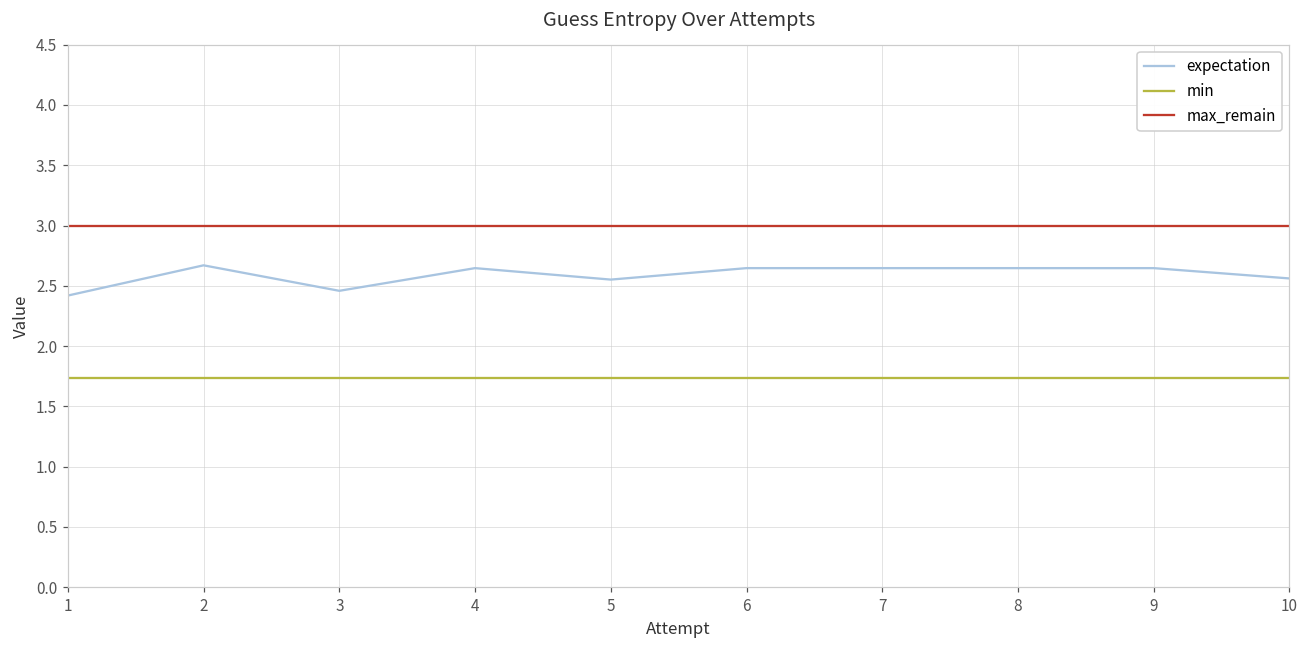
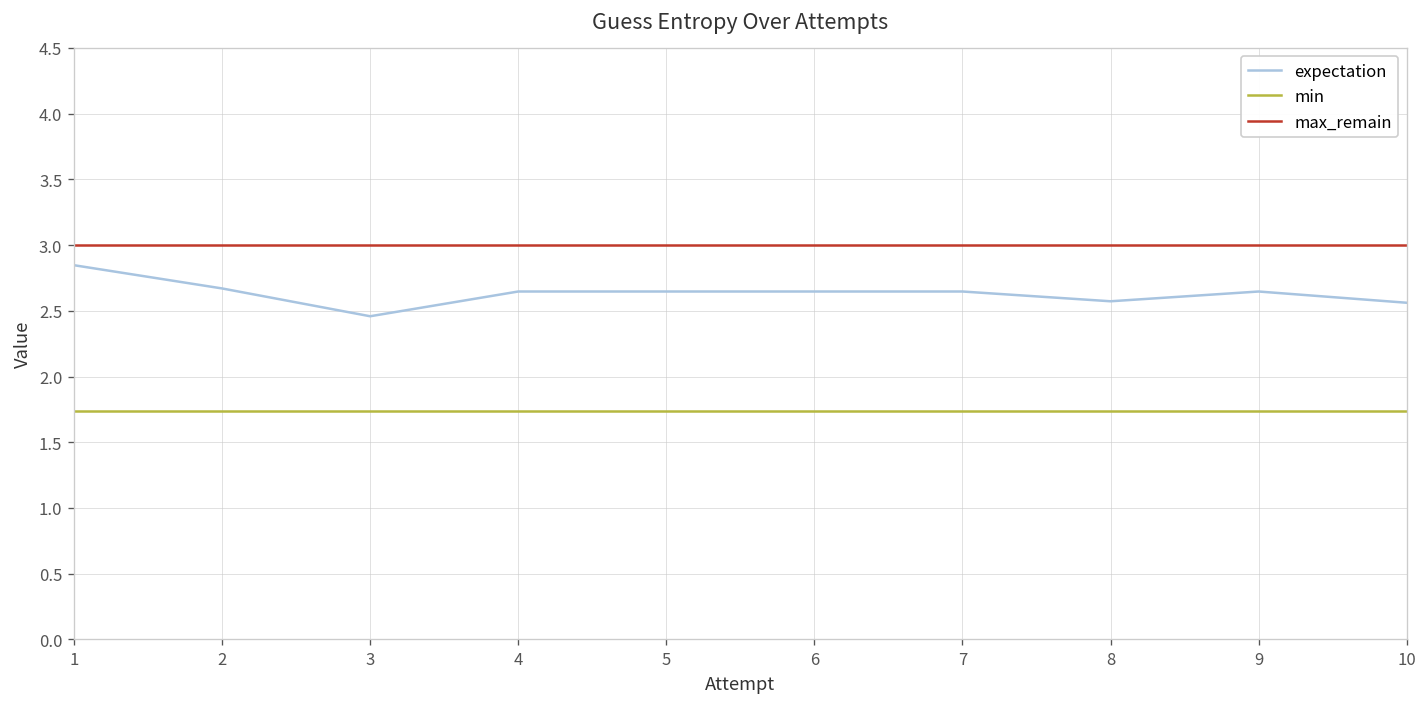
expectation, 1: 2.42 -> 2.85
expectation, 5: 2.55 -> 2.65
expectation, 8: 2.65 -> 2.57
